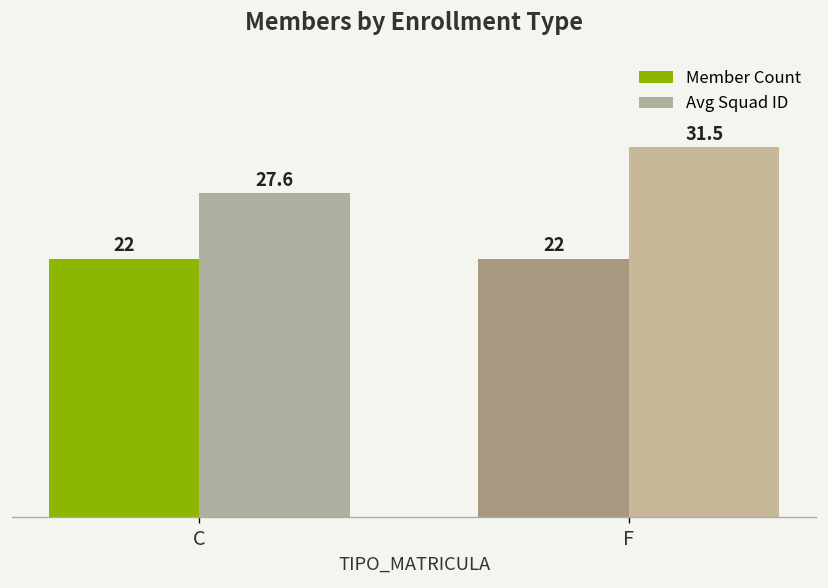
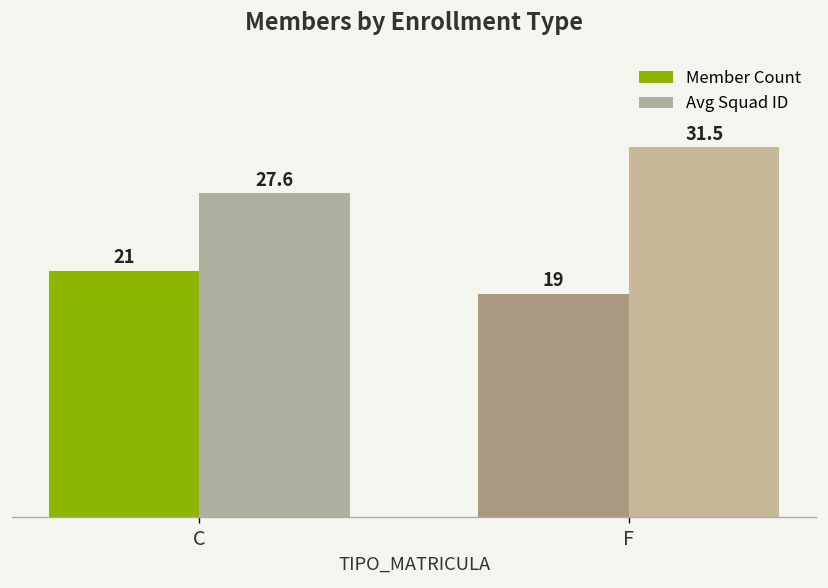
Member Count, C: 22 -> 21
Member Count, F: 22 -> 19
